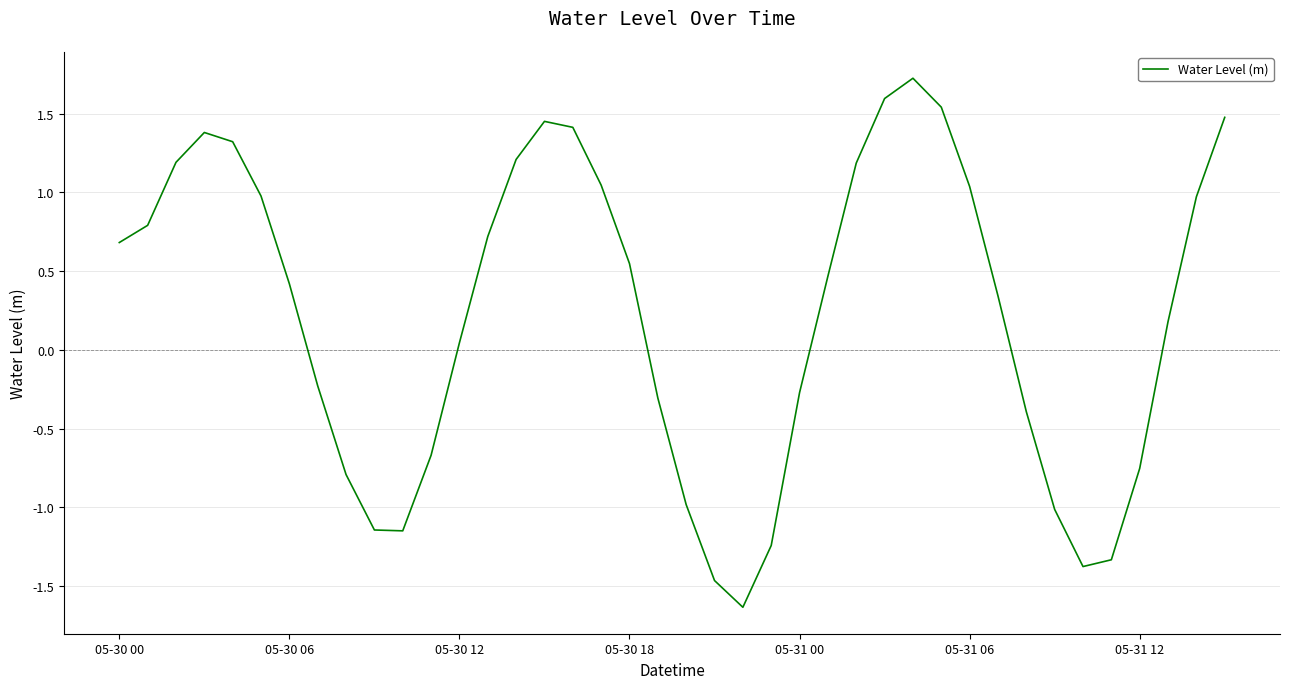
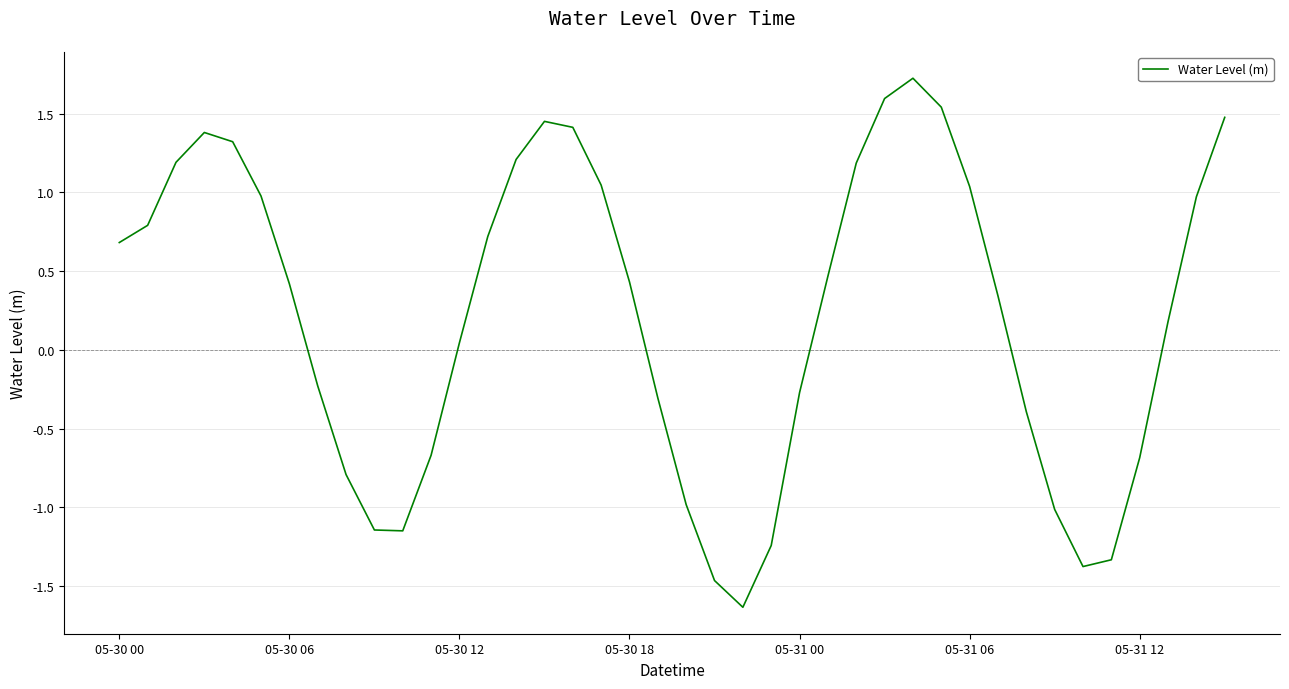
05-30 18: 0.55 -> 0.43
05-31 12: -0.75 -> -0.68
